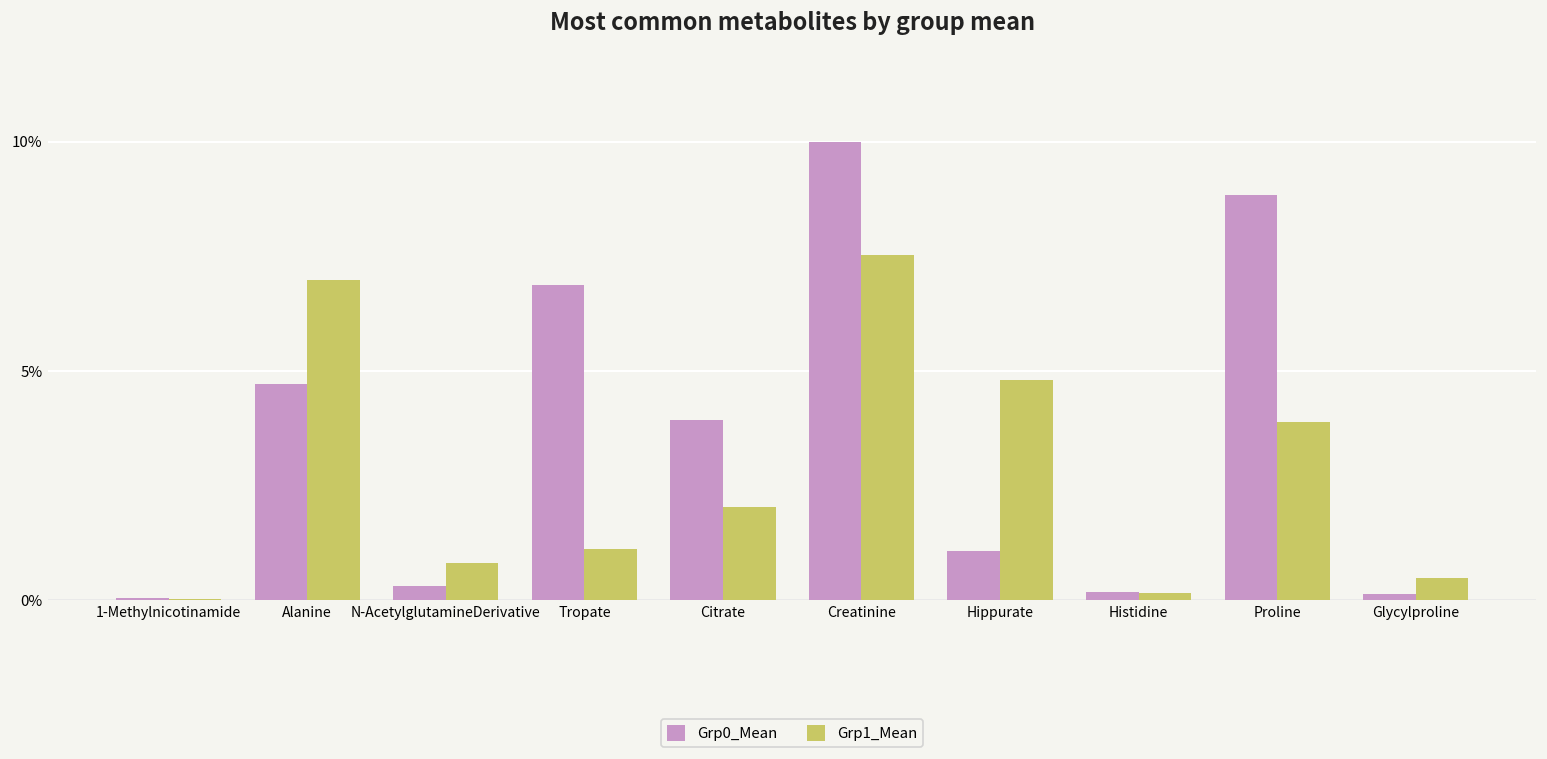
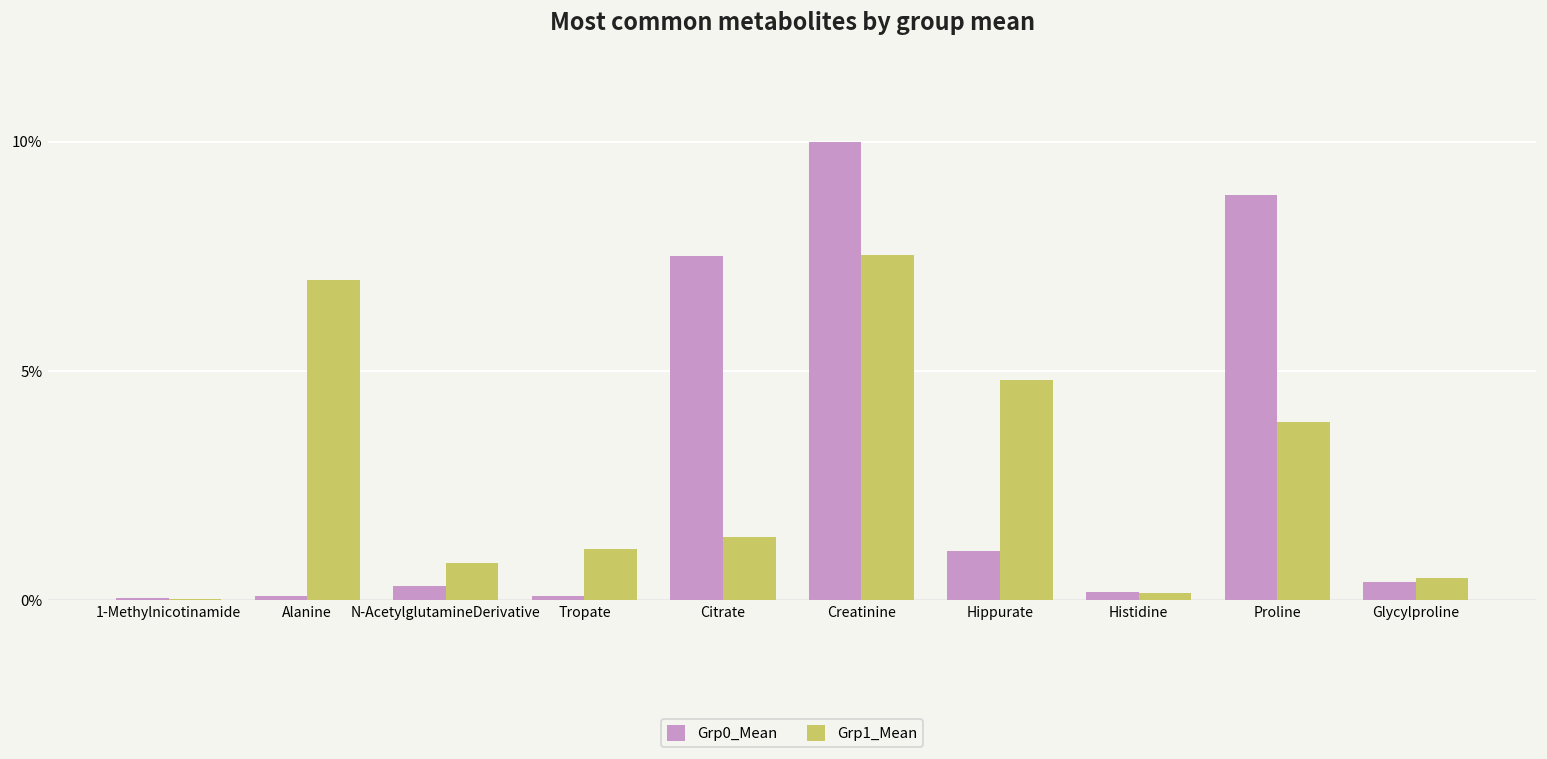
Grp0_Mean, Alanine: 4.7% -> 0.1%
Grp0_Mean, Tropate: 6.9% -> 0.1%
Grp0_Mean, Citrate: 3.9% -> 7.5%
Grp1_Mean, Citrate: 2.0% -> 1.4%
Grp0_Mean, Glycylproline: 0.1% -> 0.4%
